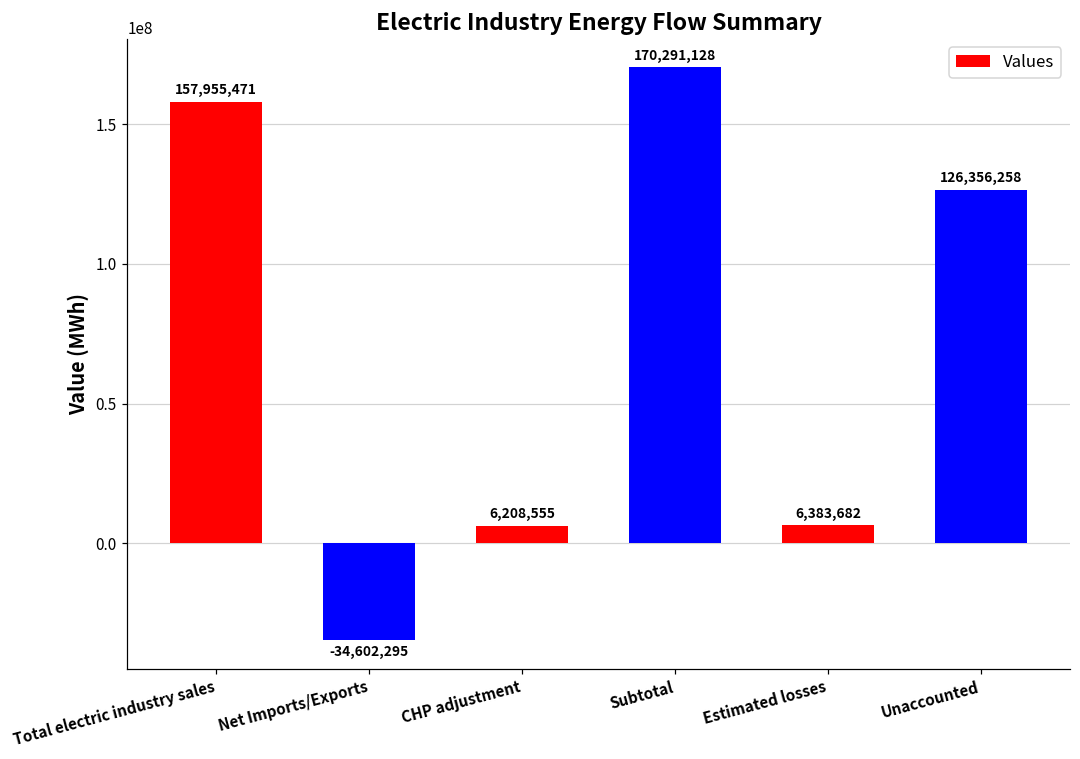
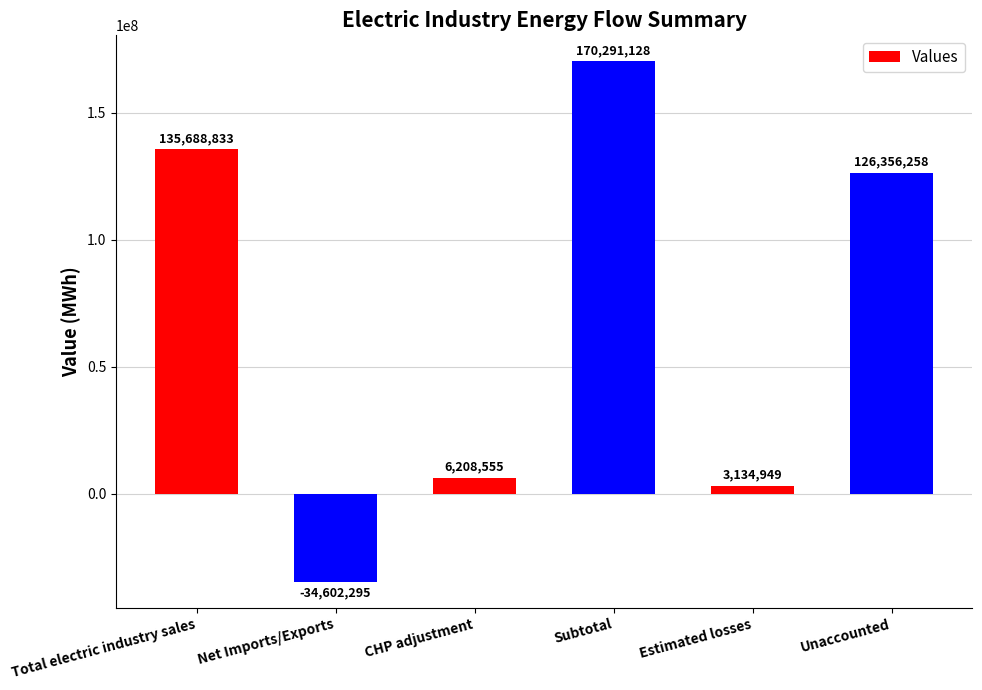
Total electric industry sales: 157,955,471 -> 135,688,833
Estimated losses: 6,383,682 -> 3,134,949
